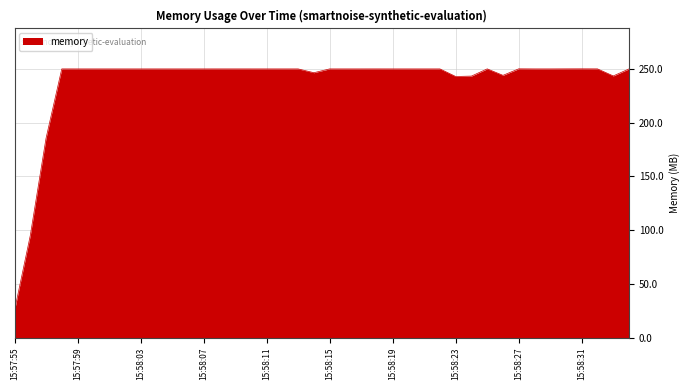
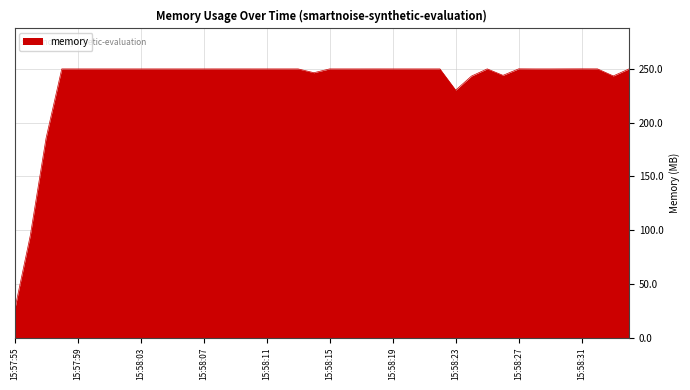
15:58:23: 243 -> 230
